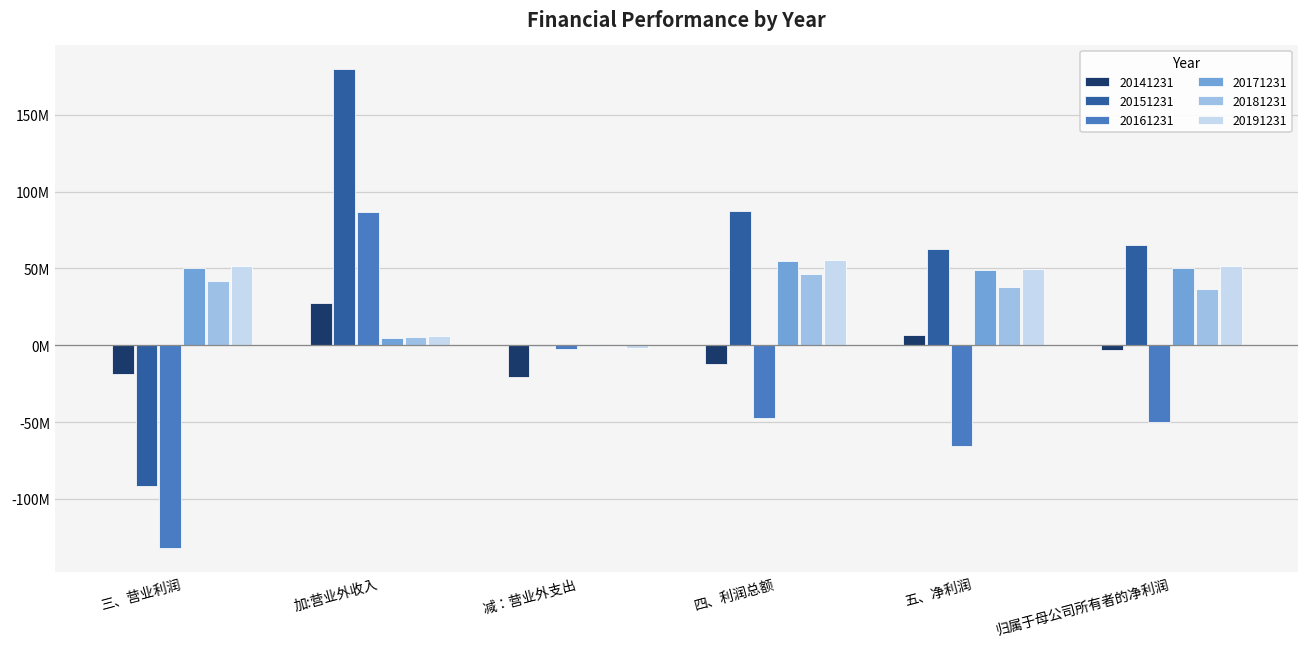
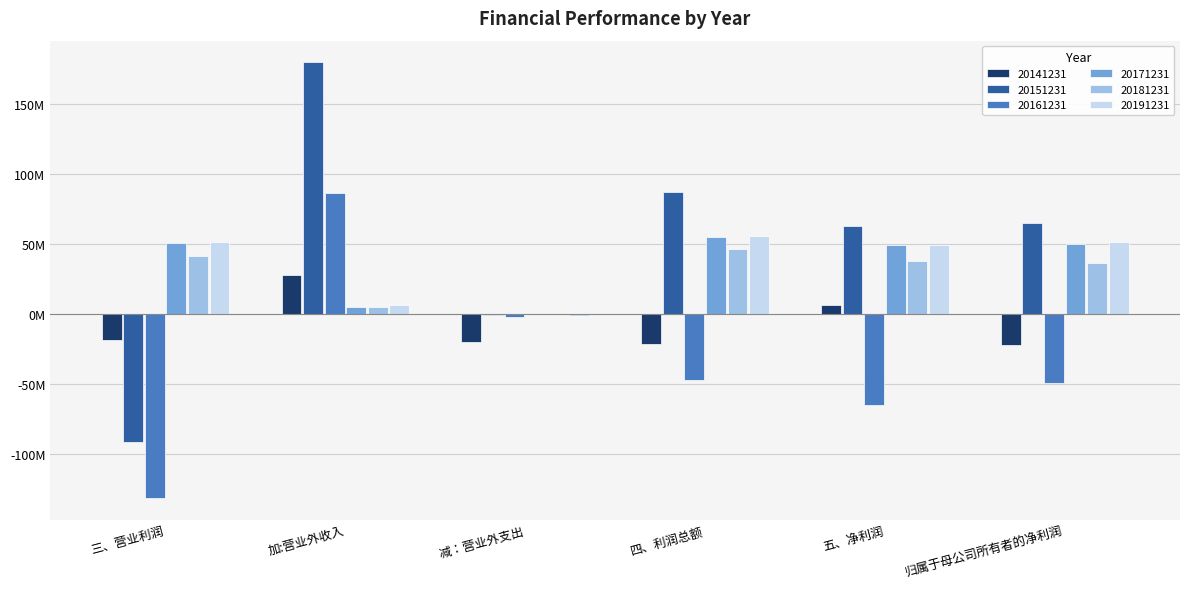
20141231, 四、利润总额: -12000000 -> -22000000
20141231, 归属于母公司所有者的净利润: -3000000 -> -22000000
